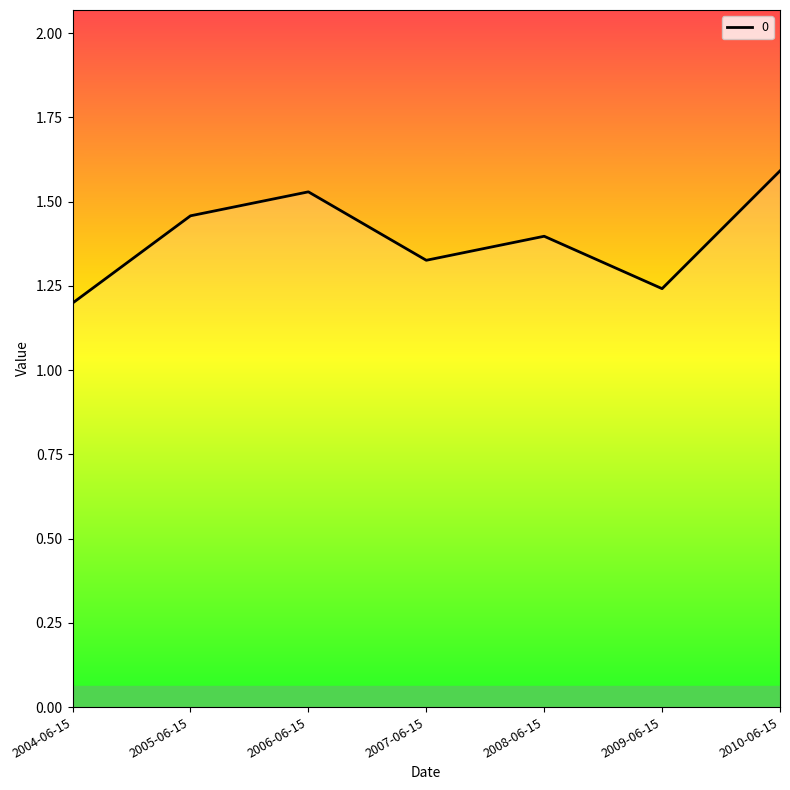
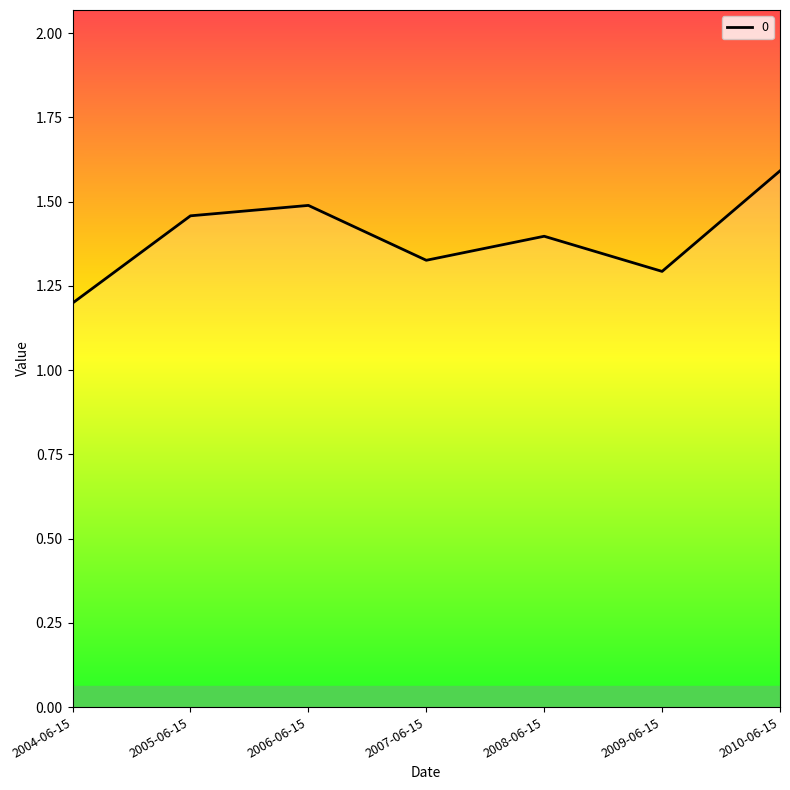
2006-06-15: 1.53 -> 1.49
2009-06-15: 1.24 -> 1.29
